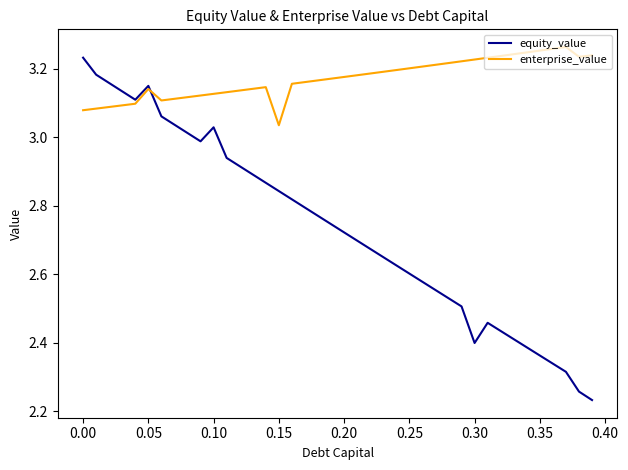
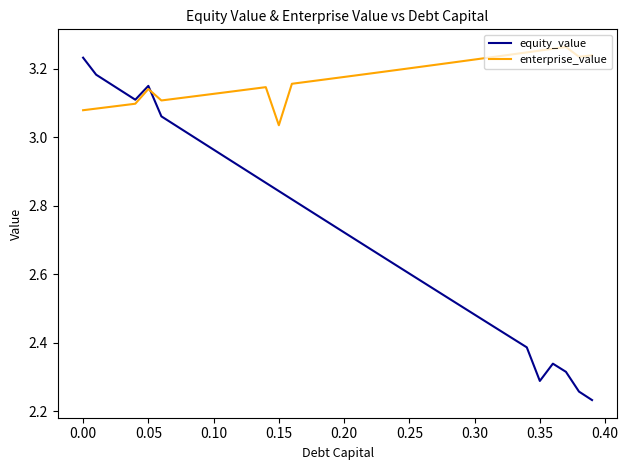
equity_value, 0.10: 3.03 -> 2.96
equity_value, 0.30: 2.40 -> 2.48
equity_value, 0.35: 2.36 -> 2.29
